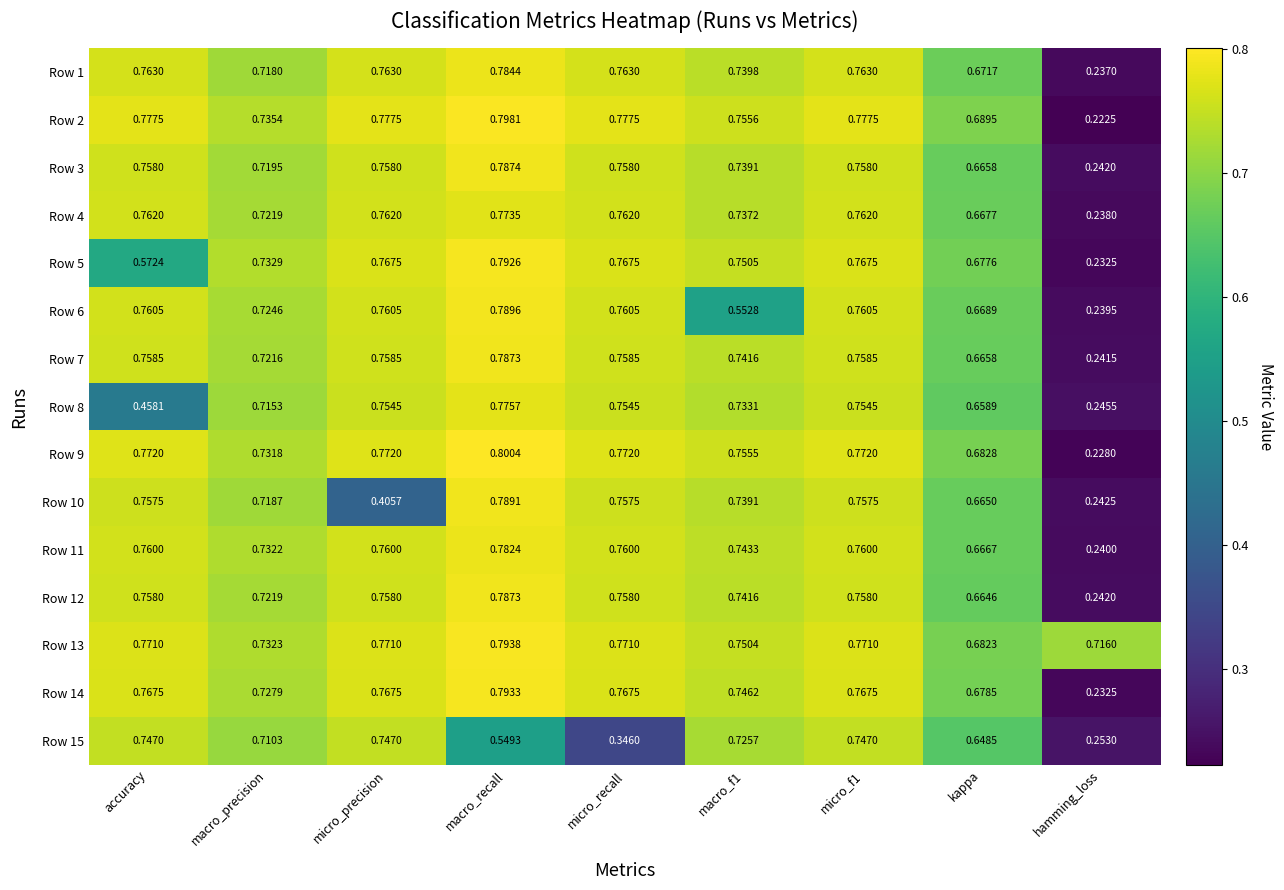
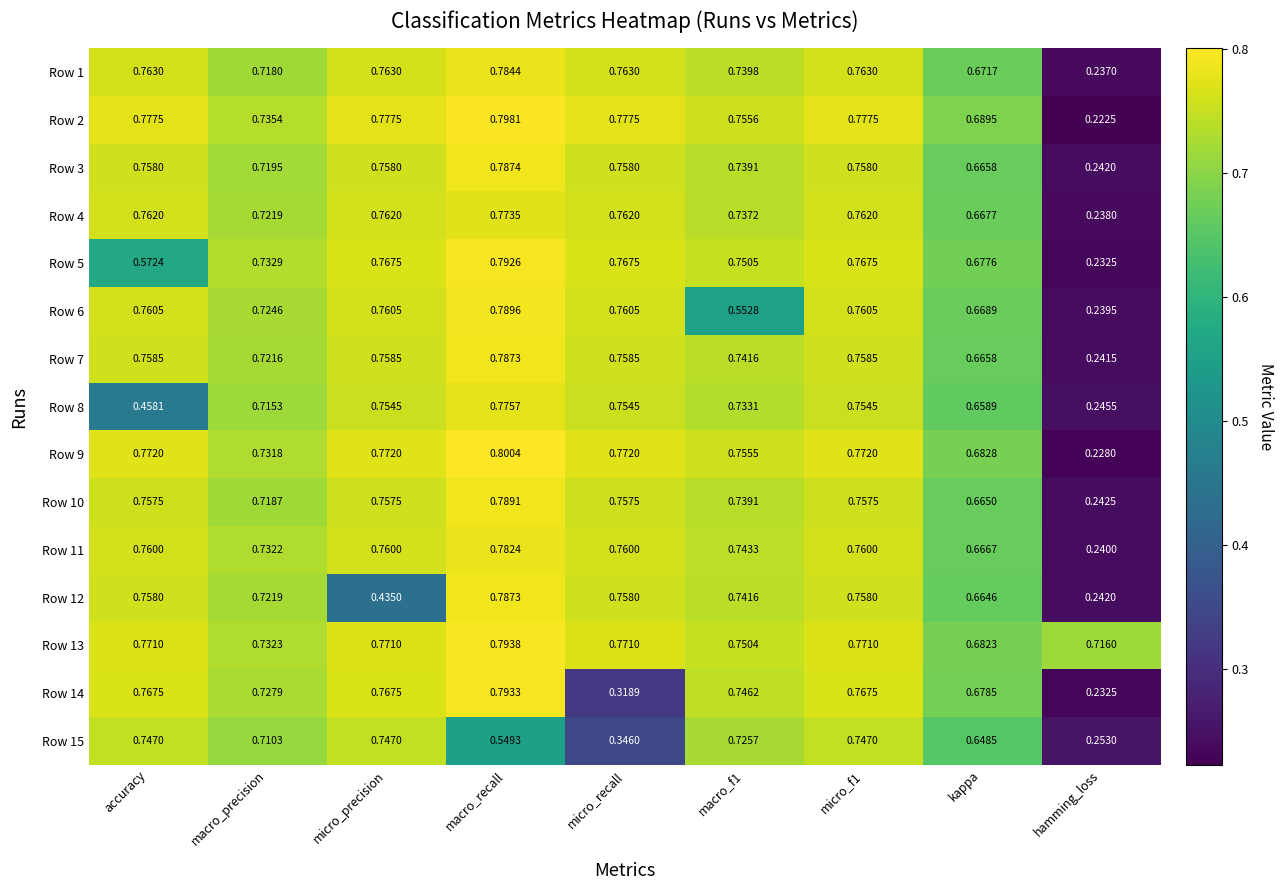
Row 10, micro_precision: 0.4057 -> 0.7575
Row 12, micro_precision: 0.7580 -> 0.4350
Row 14, micro_recall: 0.7675 -> 0.3189
